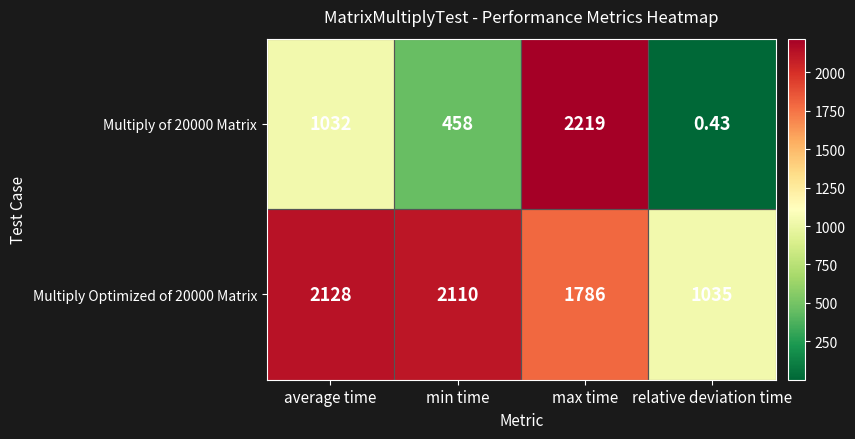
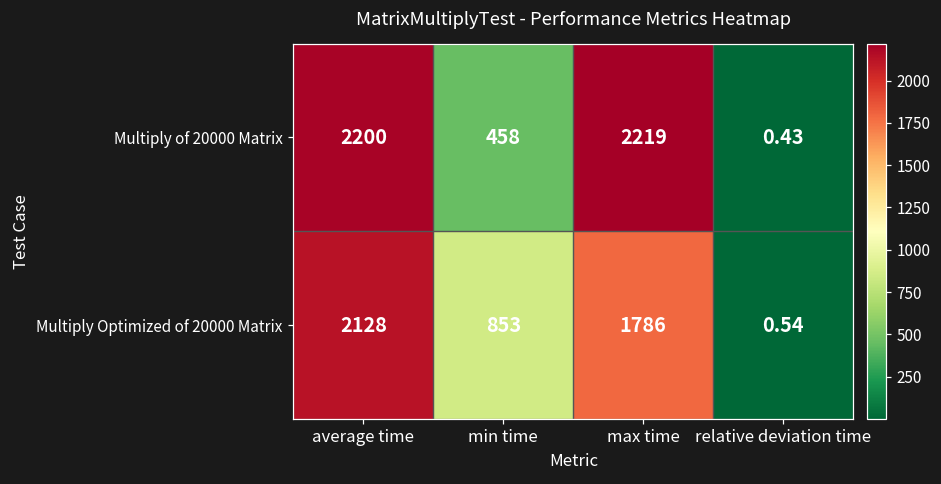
Multiply of 20000 Matrix, average time: 1032 -> 2200
Multiply Optimized of 20000 Matrix, min time: 2110 -> 853
Multiply Optimized of 20000 Matrix, relative deviation time: 1035 -> 0.54
